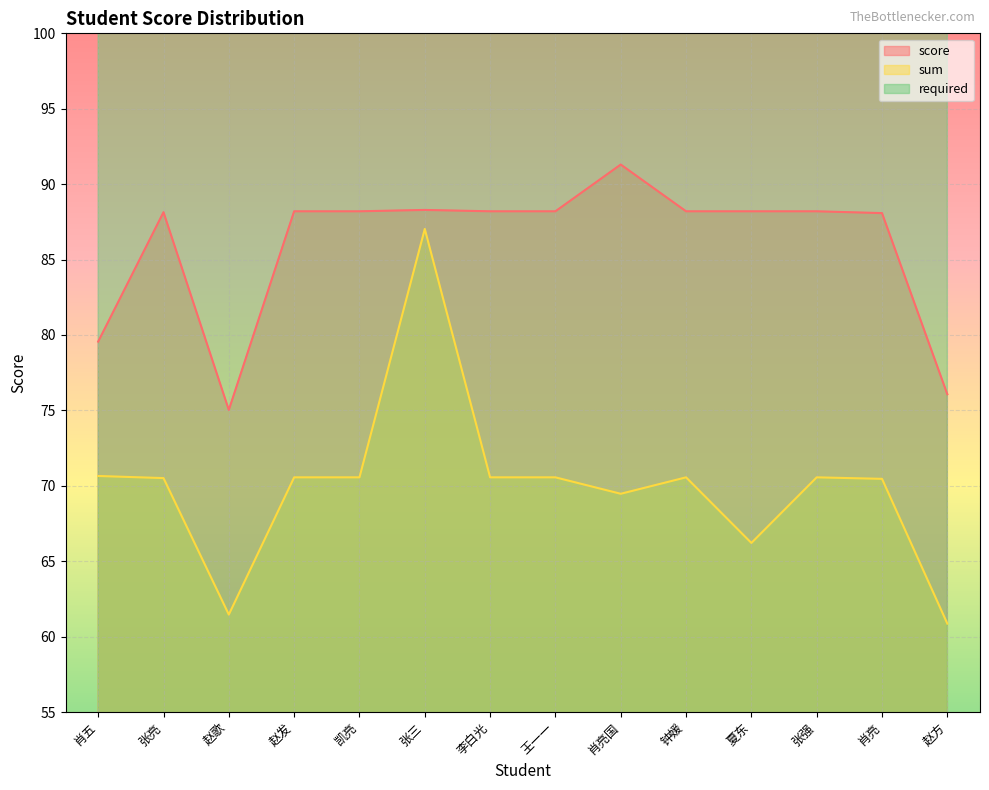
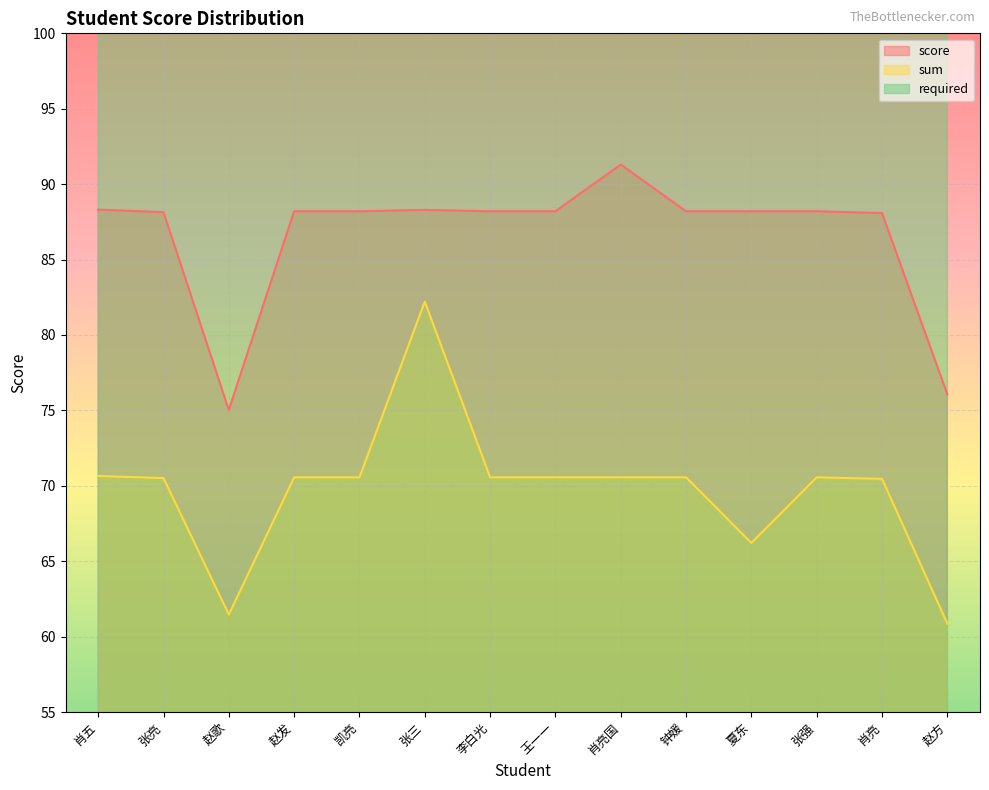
score, 肖五: 79.6 -> 88.3
sum, 张三: 87.0 -> 82.2
sum, 肖亮国: 69.5 -> 70.6
